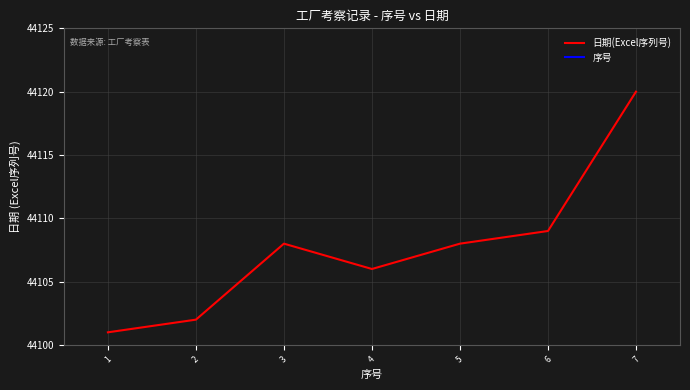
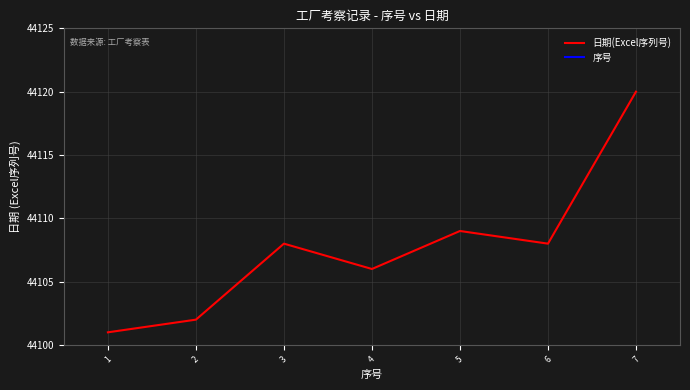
日期(Excel序列号), 5: 44108 -> 44109
日期(Excel序列号), 6: 44109 -> 44108
